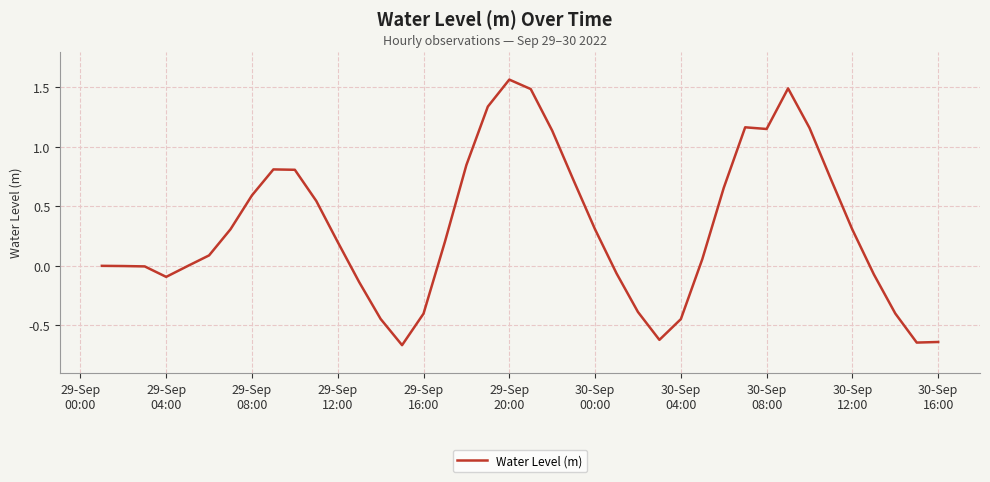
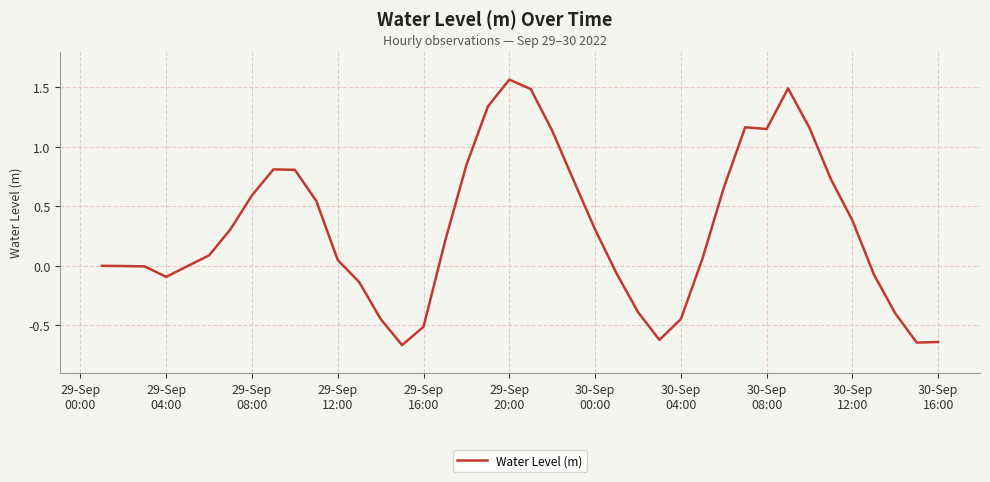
29-Sep 12:00: 0.20 -> 0.05
29-Sep 16:00: -0.40 -> -0.51
30-Sep 12:00: 0.30 -> 0.38
